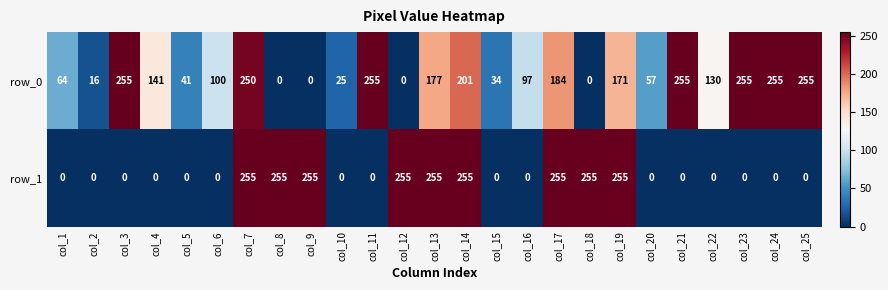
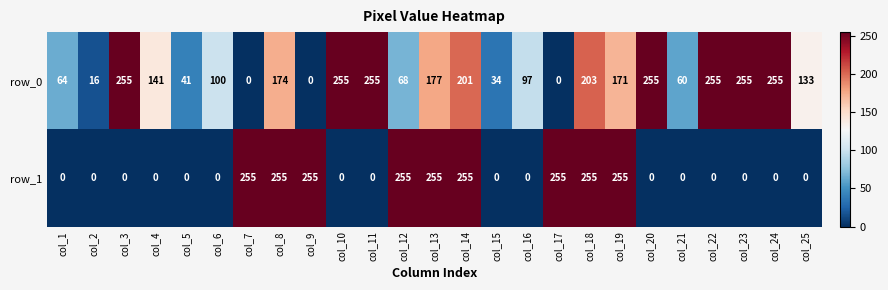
row_0, col_7: 250 -> 0
row_0, col_8: 0 -> 174
row_0, col_10: 25 -> 255
row_0, col_12: 0 -> 68
row_0, col_17: 184 -> 0
row_0, col_18: 0 -> 203
row_0, col_20: 57 -> 255
row_0, col_21: 255 -> 60
row_0, col_22: 130 -> 255
row_0, col_25: 255 -> 133
